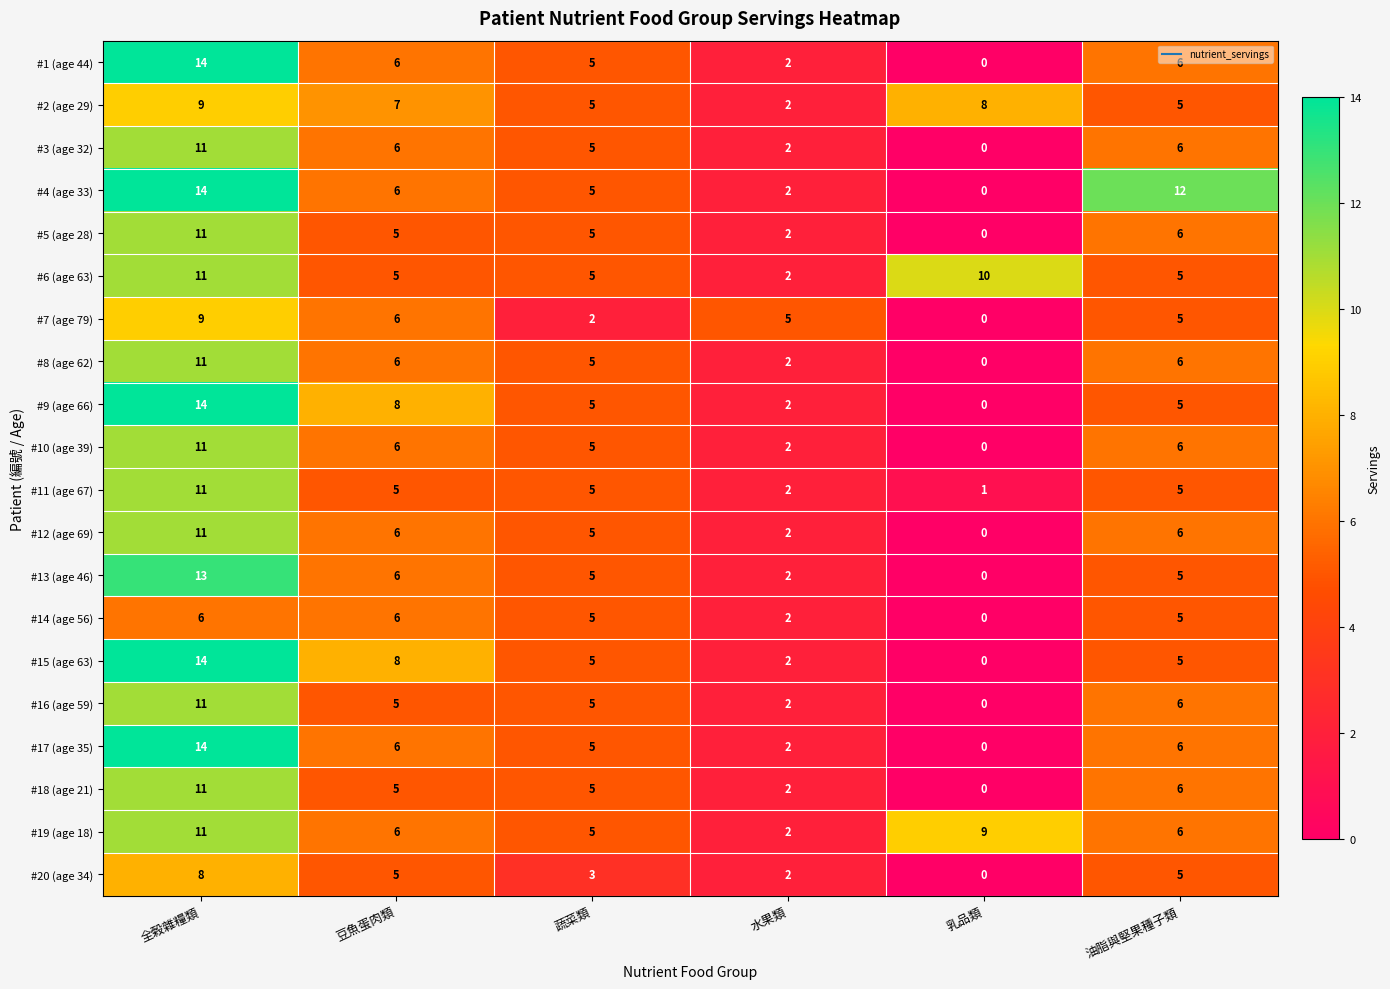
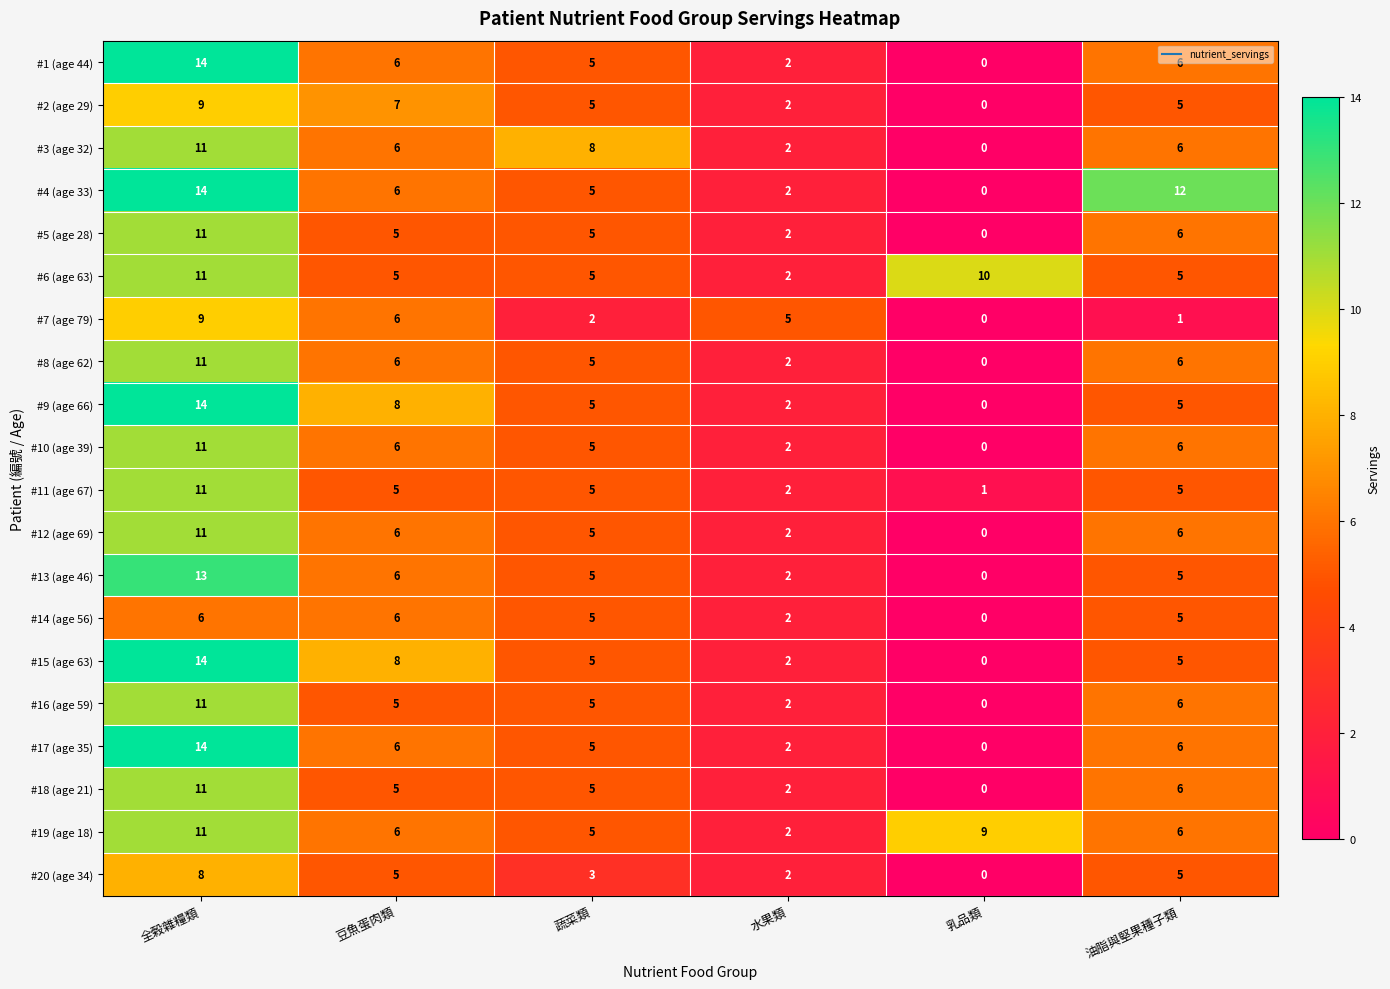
#2 (age 29), 乳品類: 8 -> 0
#3 (age 32), 蔬菜類: 5 -> 8
#7 (age 79), 油脂與堅果種子類: 5 -> 1
